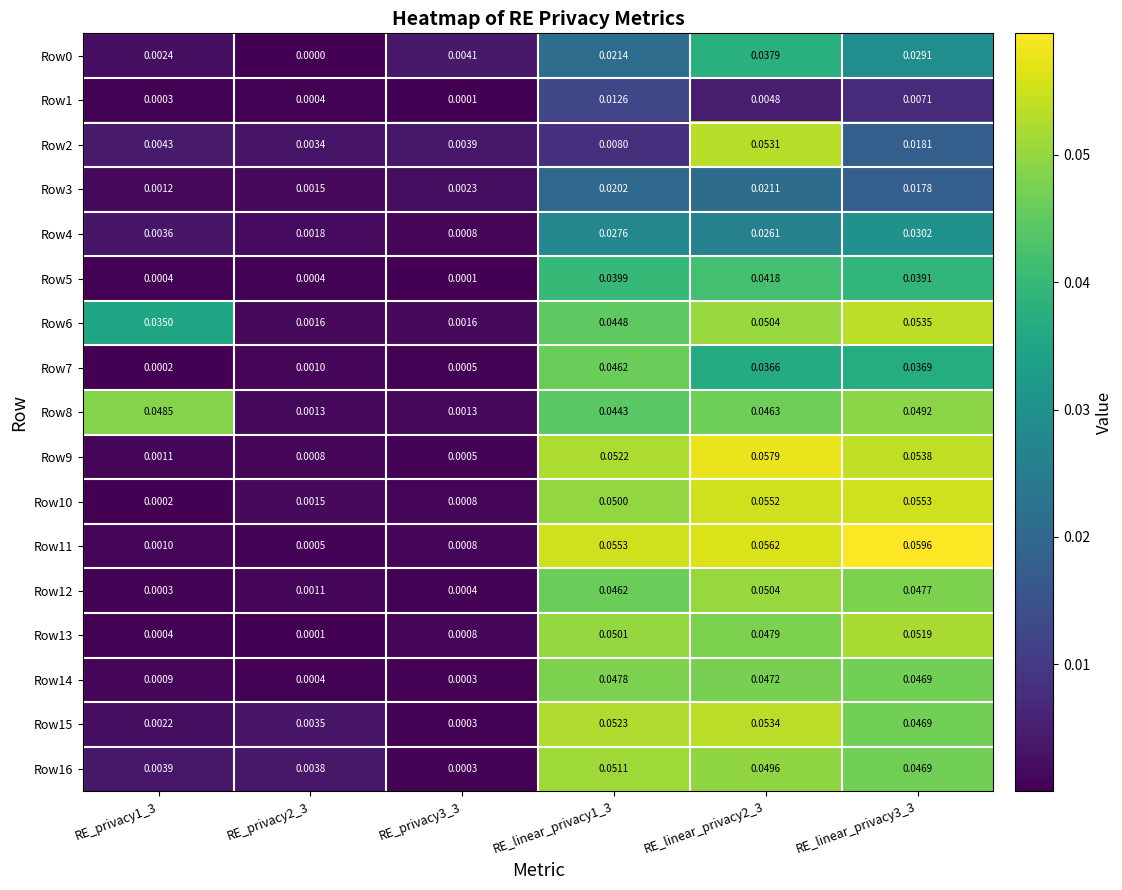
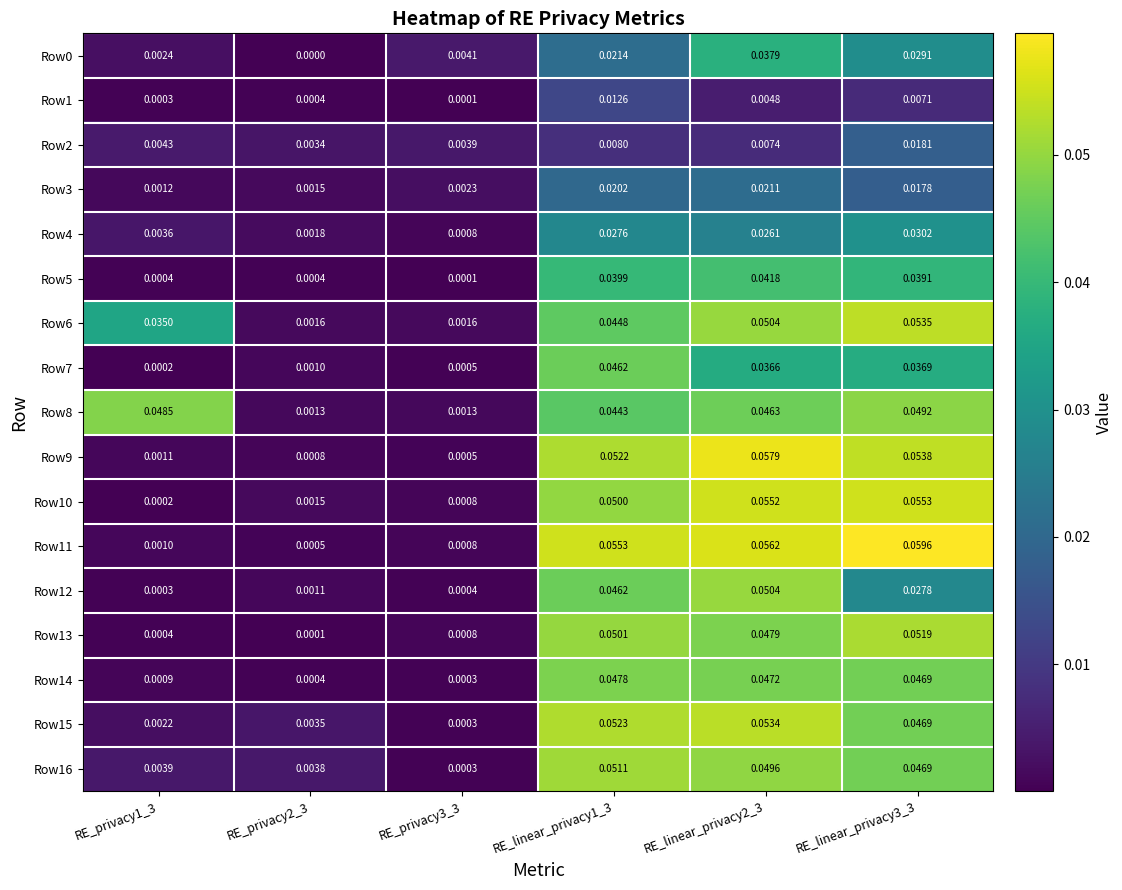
Row2, RE_linear_privacy2_3: 0.0531 -> 0.0074
Row12, RE_linear_privacy3_3: 0.0477 -> 0.0278
